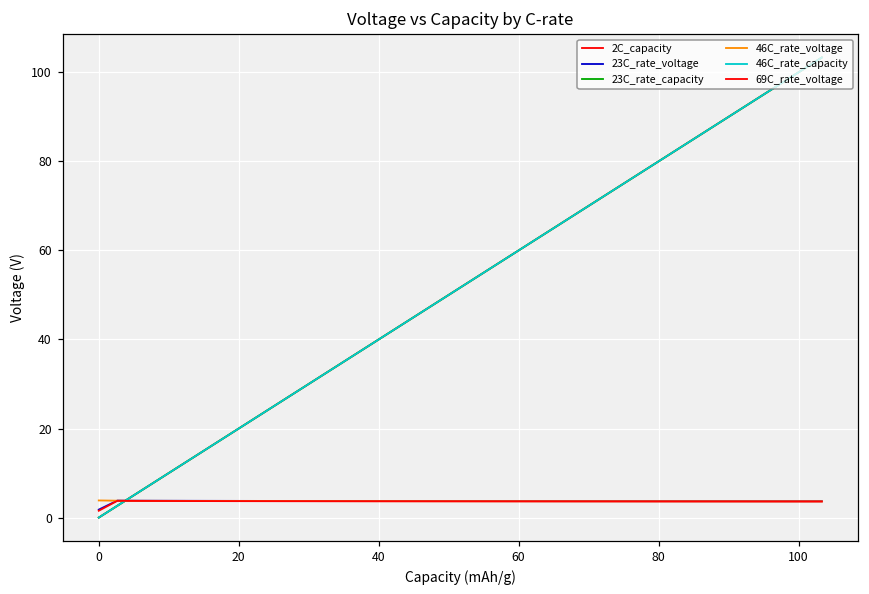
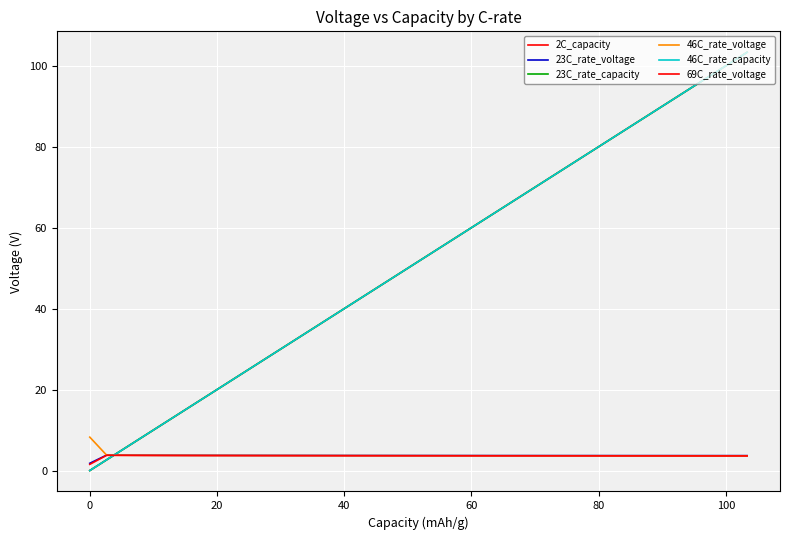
46C_rate_voltage, 0: 4 -> 8
